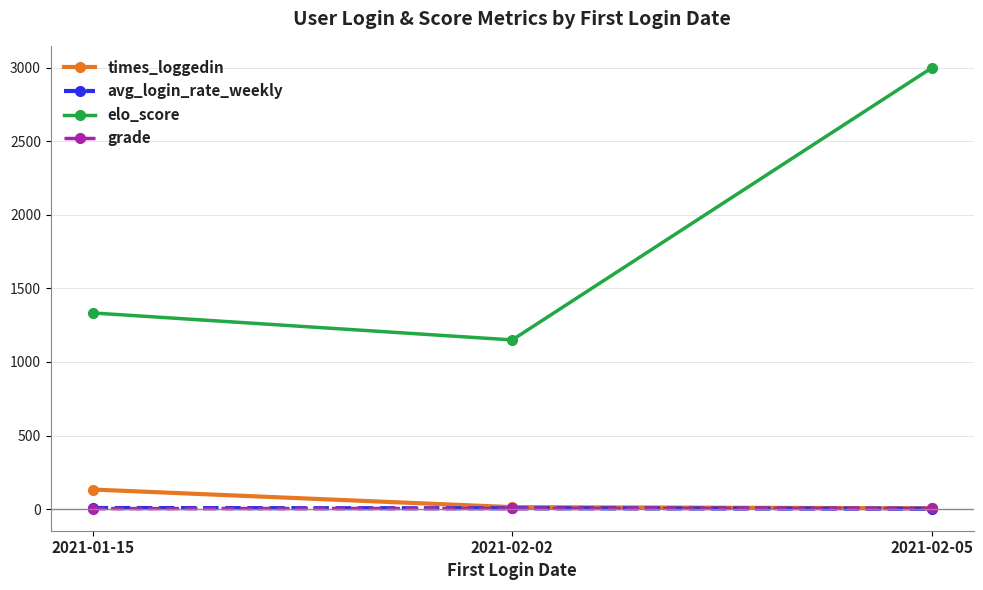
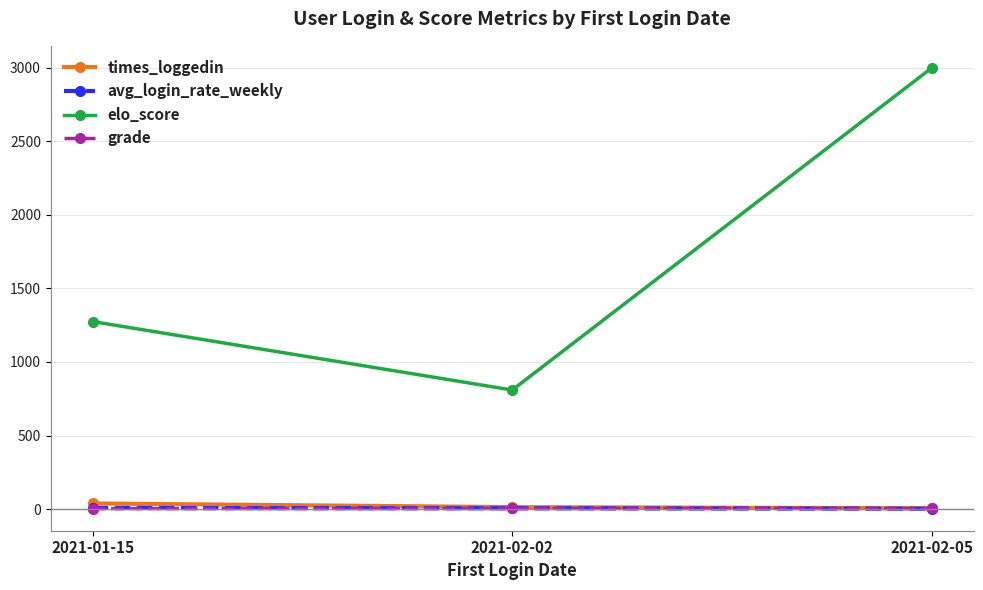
times_loggedin, 2021-01-15: 130 -> 40
elo_score, 2021-01-15: 1330 -> 1280
elo_score, 2021-02-02: 1150 -> 810
